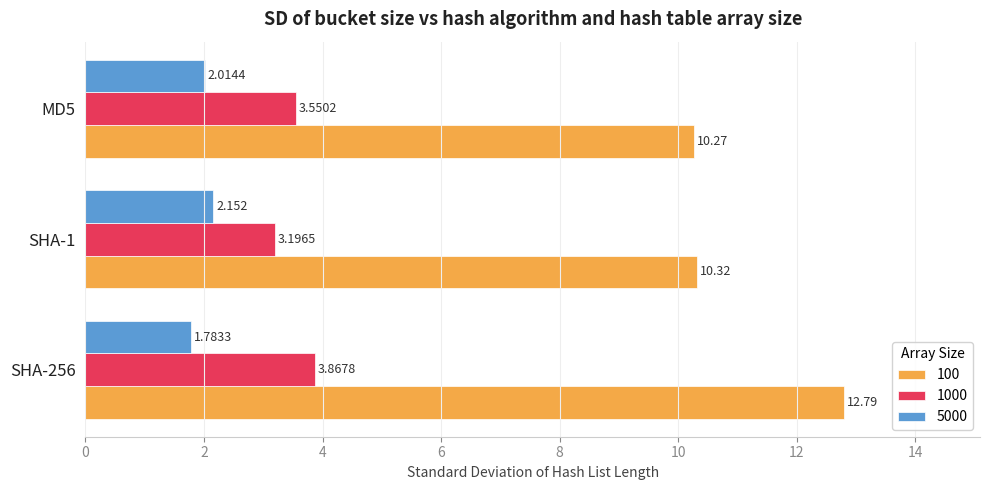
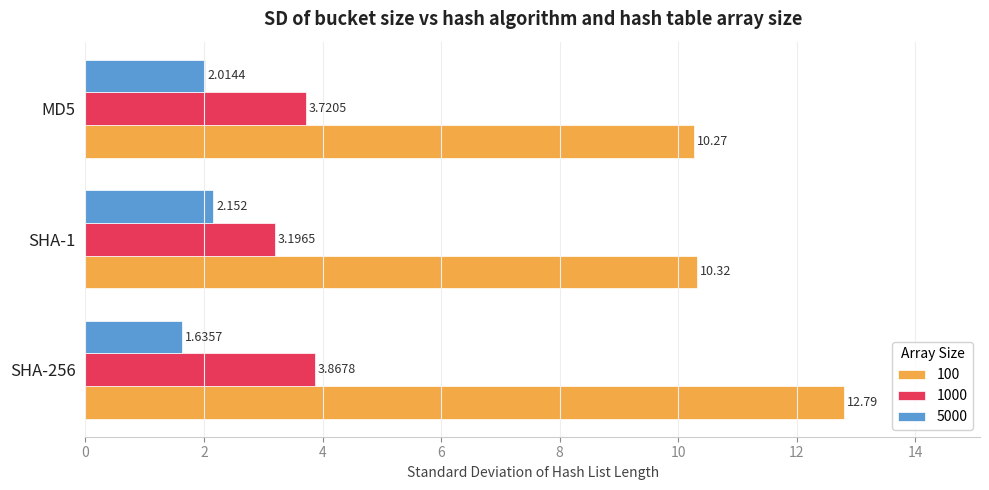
1000, MD5: 3.5502 -> 3.7205
5000, SHA-256: 1.7833 -> 1.6357
